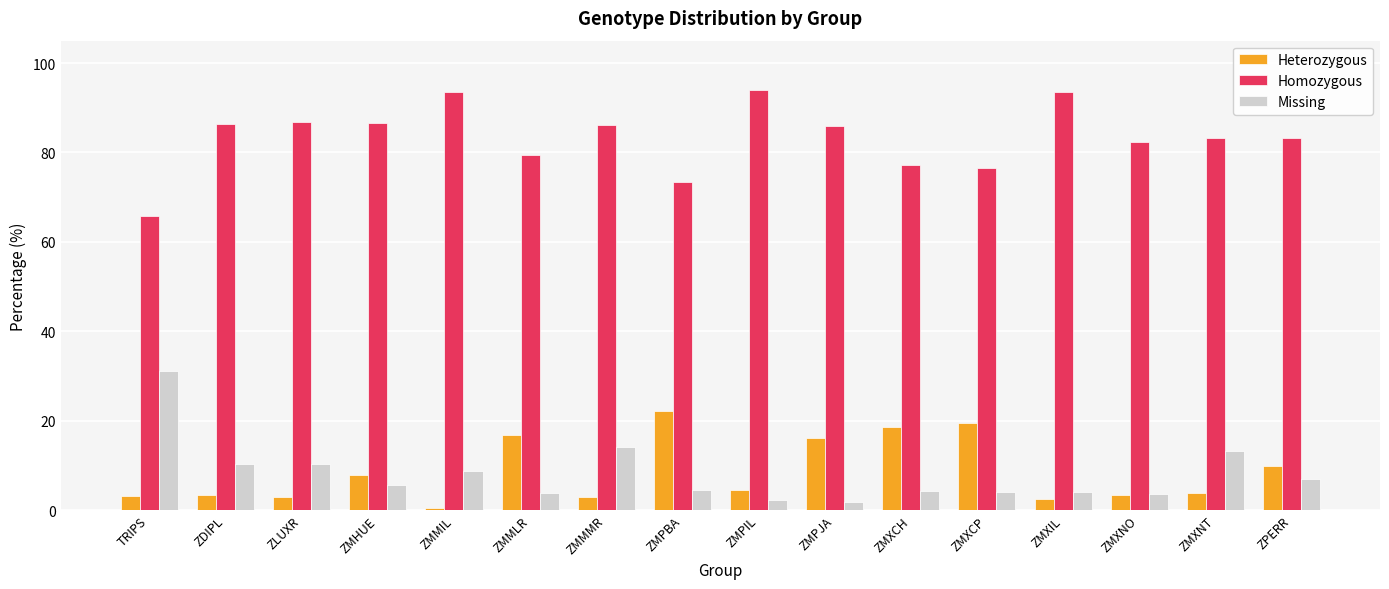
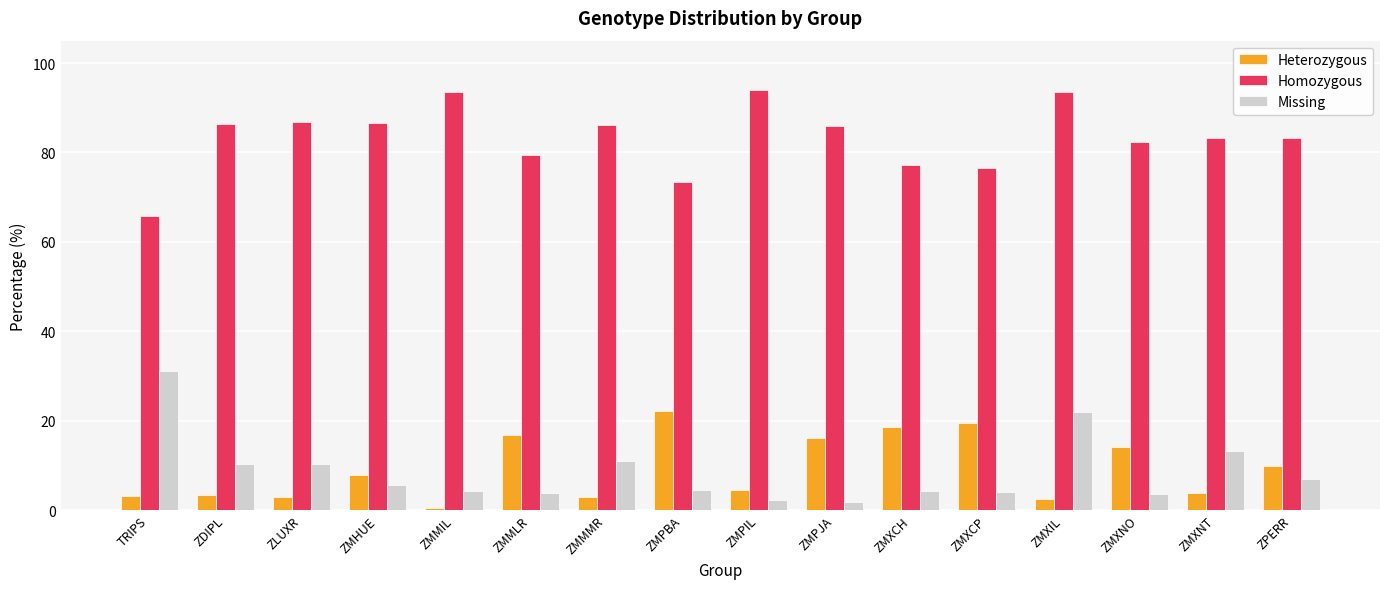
Missing, ZMMIL: 9 -> 4
Missing, ZMMMR: 14 -> 11
Missing, ZMXIL: 4 -> 22
Heterozygous, ZMXNO: 3 -> 14
